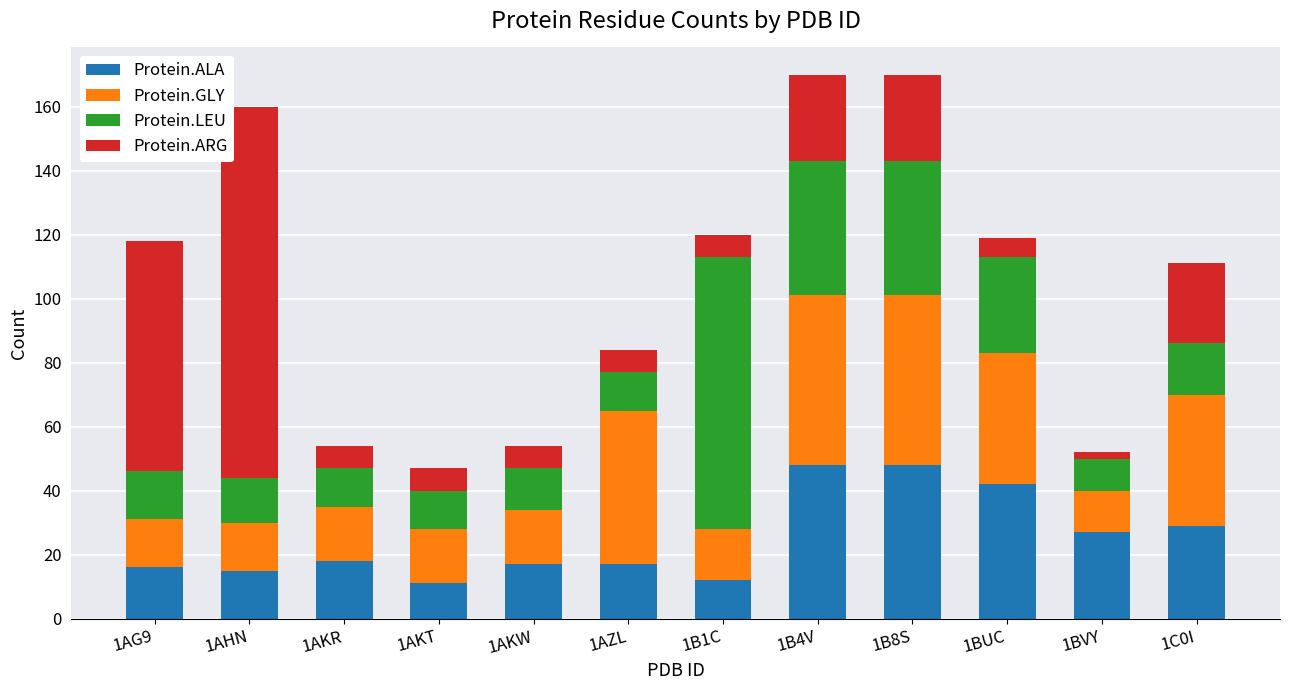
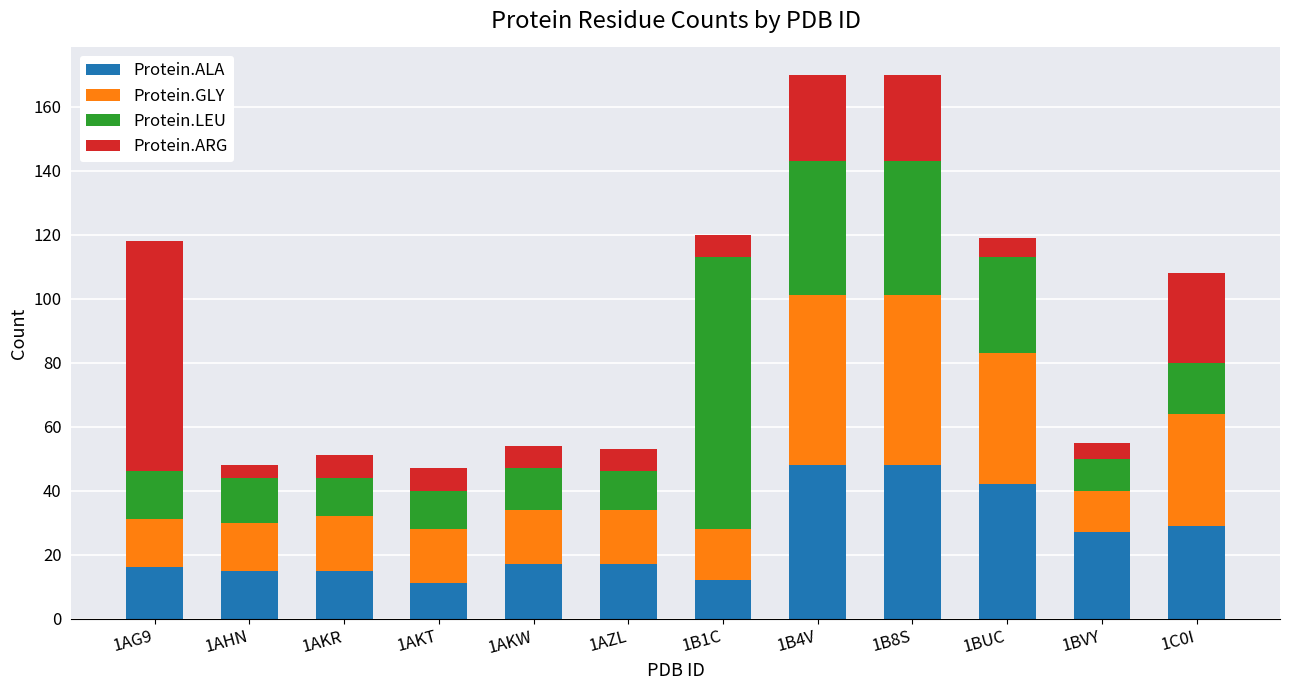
Protein.ARG, 1AHN: 116 -> 4
Protein.ALA, 1AKR: 18 -> 15
Protein.GLY, 1AZL: 48 -> 17
Protein.ARG, 1BVY: 2 -> 5
Protein.GLY, 1C0I: 41 -> 35
Protein.ARG, 1C0I: 25 -> 28
